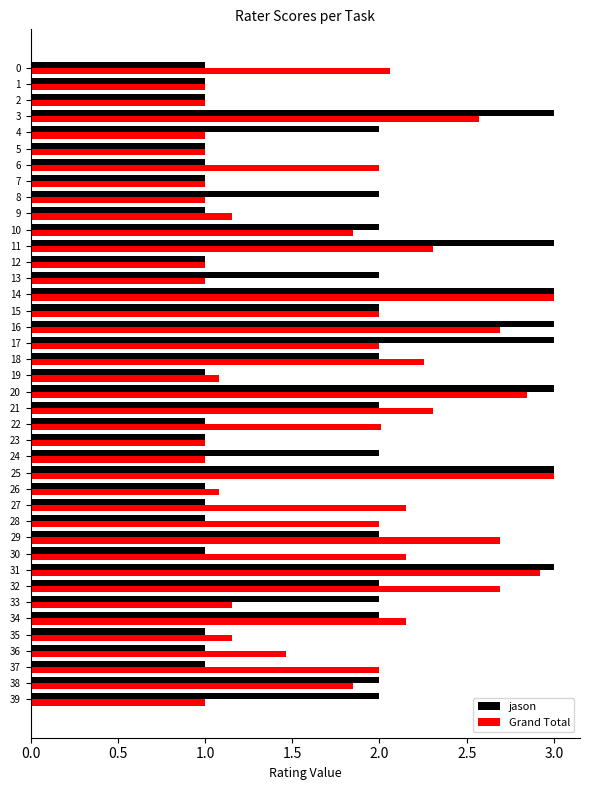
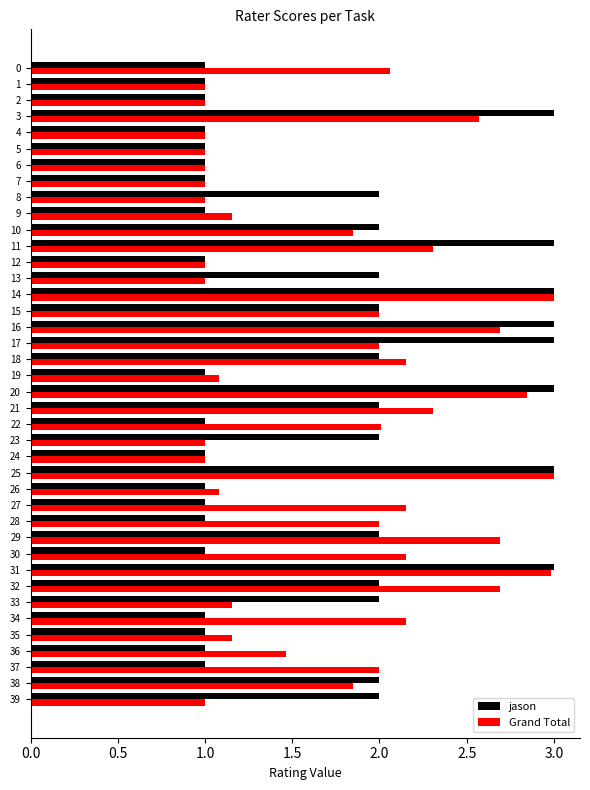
jason, 4: 2 -> 1
Grand Total, 6: 2 -> 1
Grand Total, 18: 2.25 -> 2.15
jason, 23: 1 -> 2
jason, 24: 2 -> 1
Grand Total, 31: 2.92 -> 2.98
jason, 34: 2 -> 1
